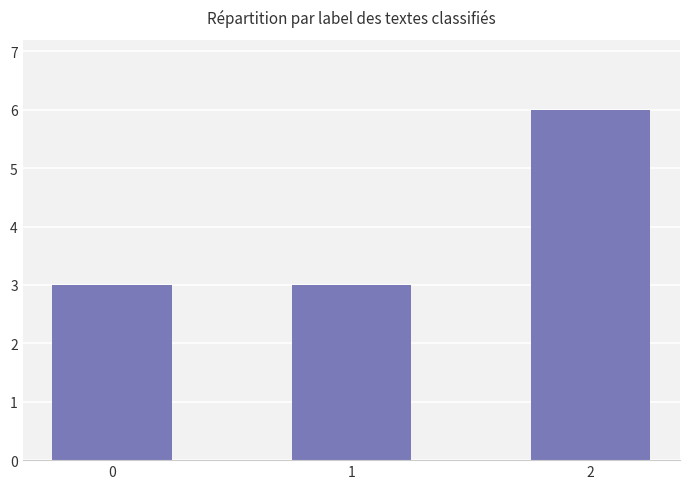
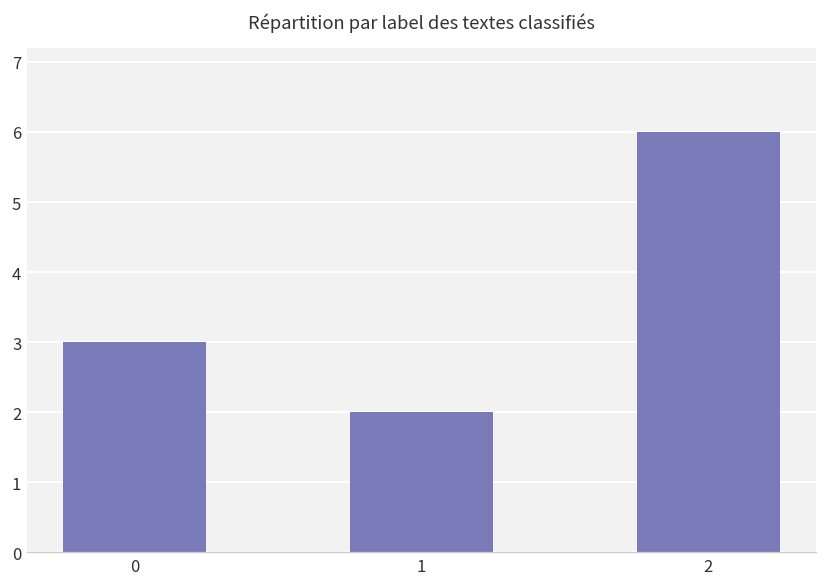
1: 3 -> 2
